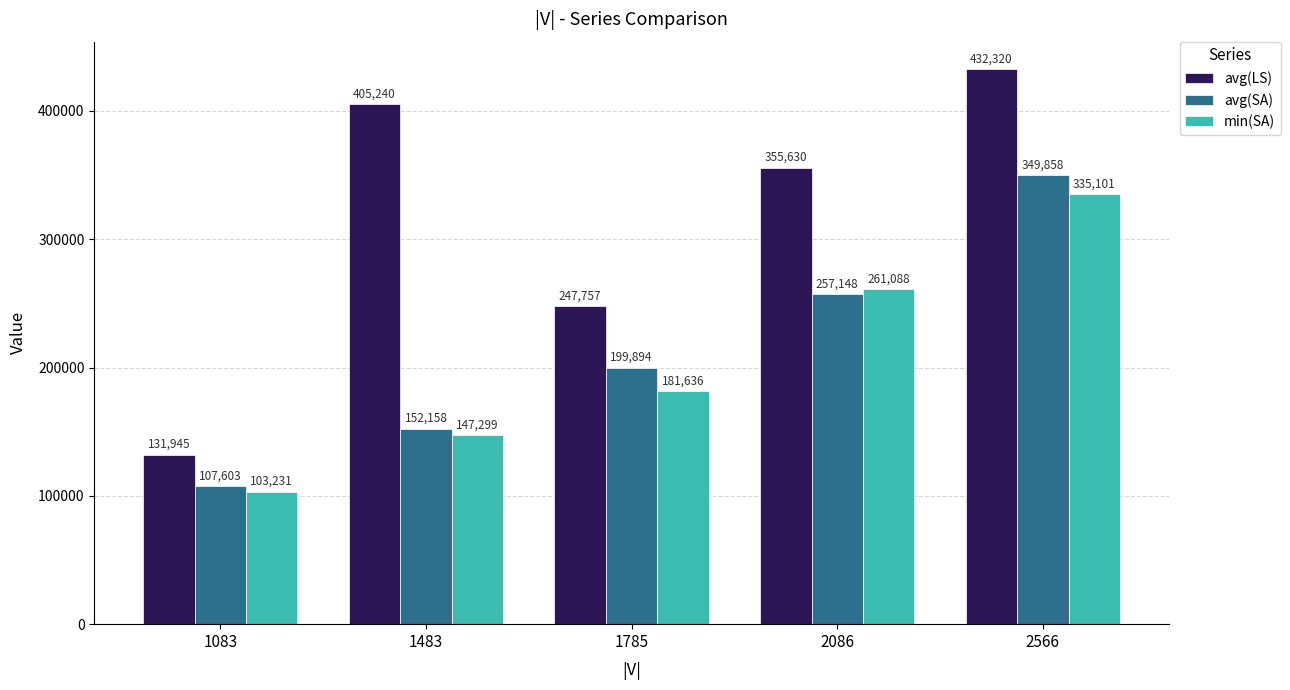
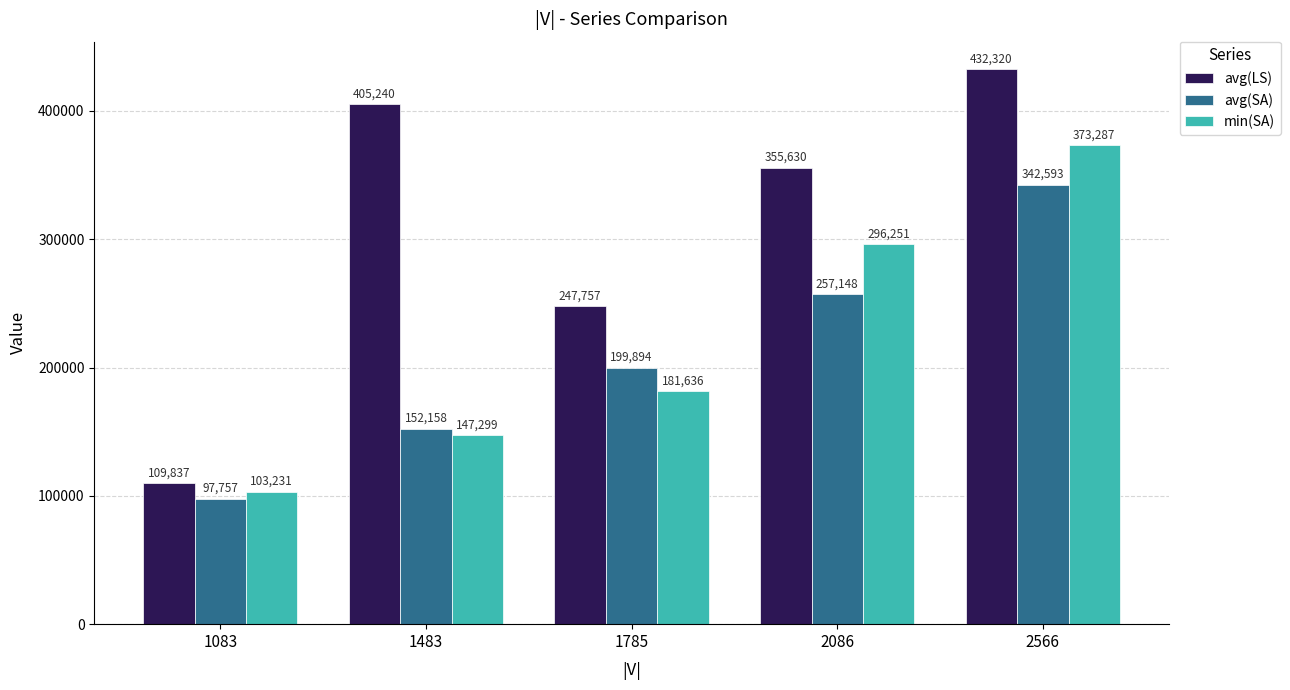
avg(LS), 1083: 131,945 -> 109,837
avg(SA), 1083: 107,603 -> 97,757
min(SA), 2086: 261,088 -> 296,251
avg(SA), 2566: 349,858 -> 342,593
min(SA), 2566: 335,101 -> 373,287
